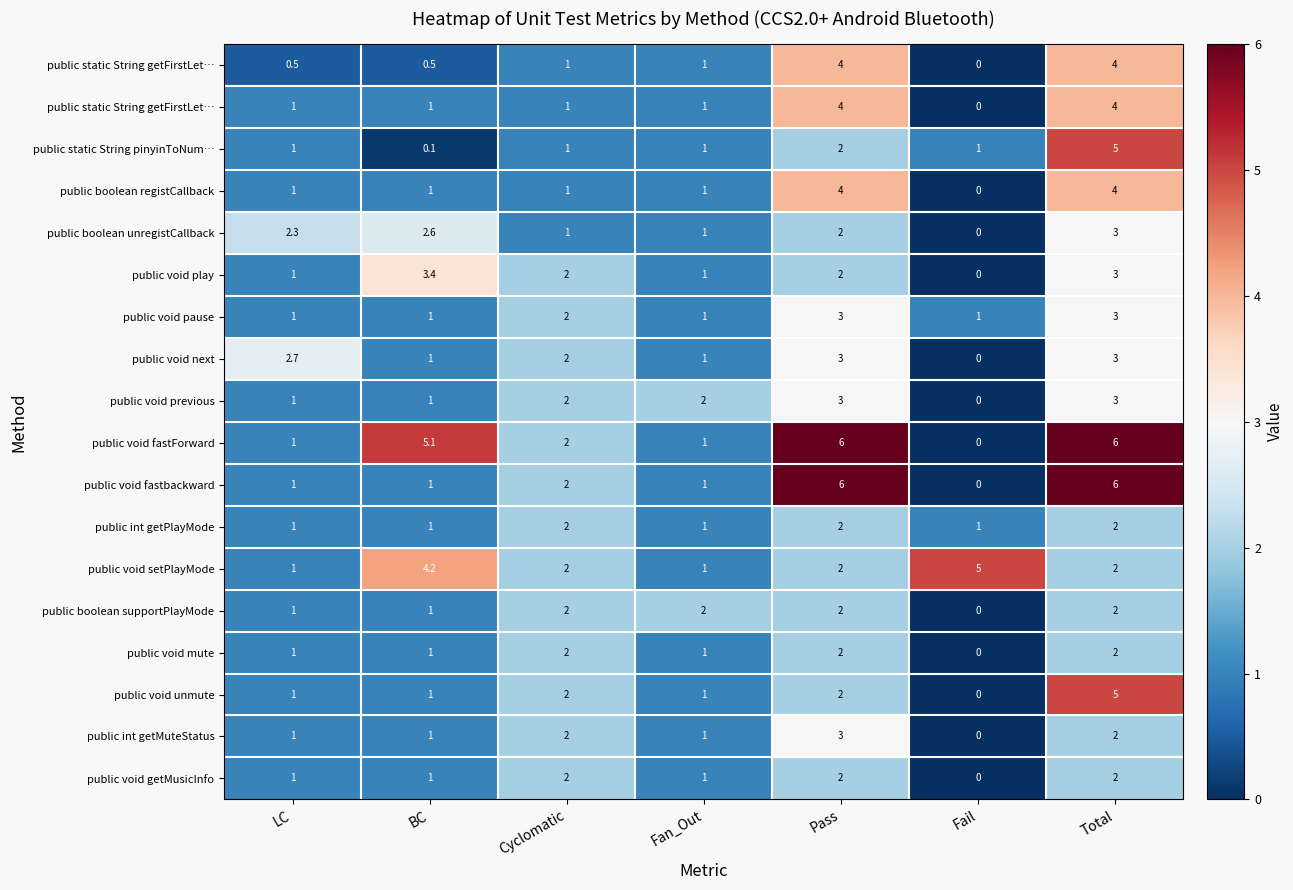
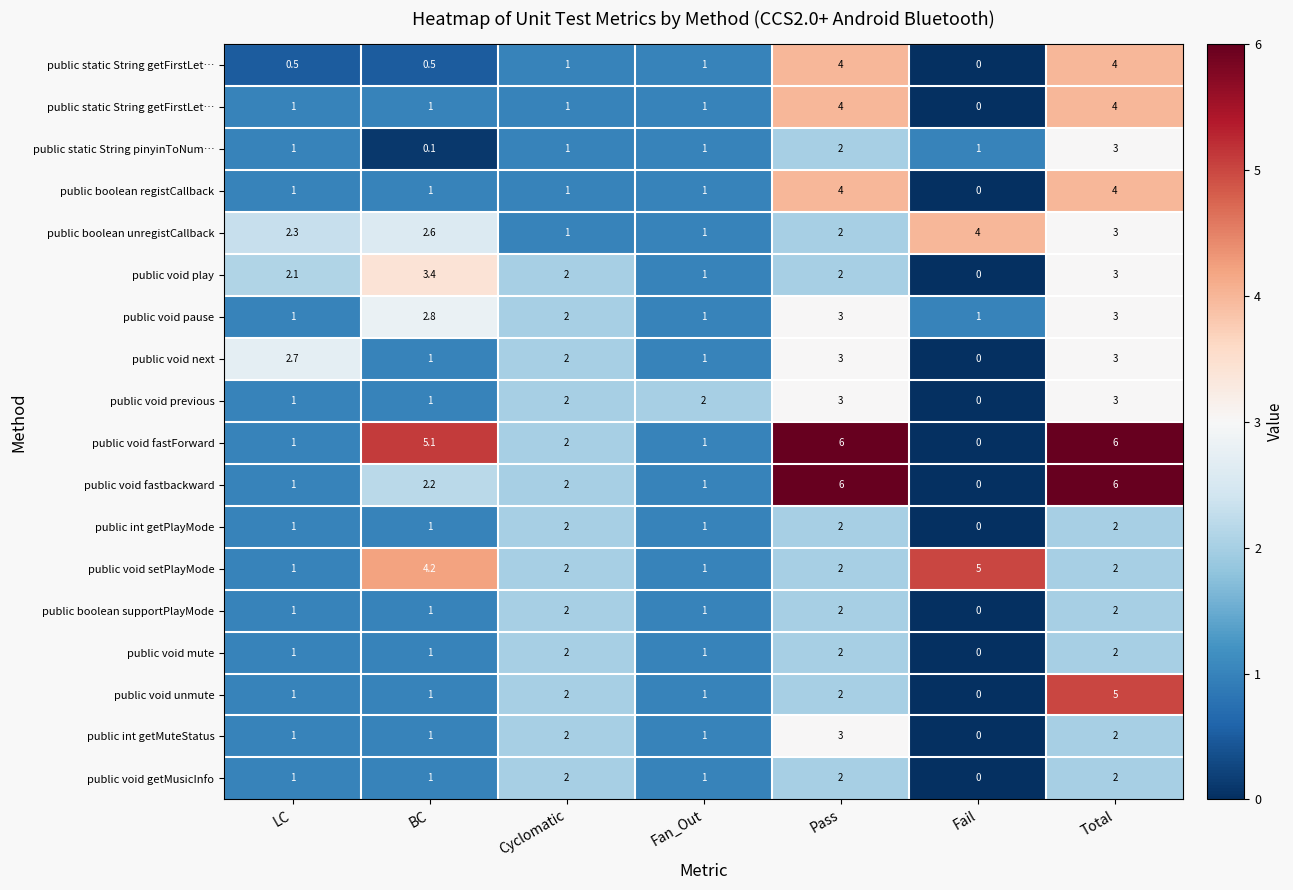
public static String pinyinToNum…, Total: 5 -> 3
public boolean unregistCallback, Fail: 0 -> 4
public void play, LC: 1 -> 2.1
public void pause, BC: 1 -> 2.8
public void fastbackward, BC: 1 -> 2.2
public int getPlayMode, Fail: 1 -> 0
public boolean supportPlayMode, Fan_Out: 2 -> 1
